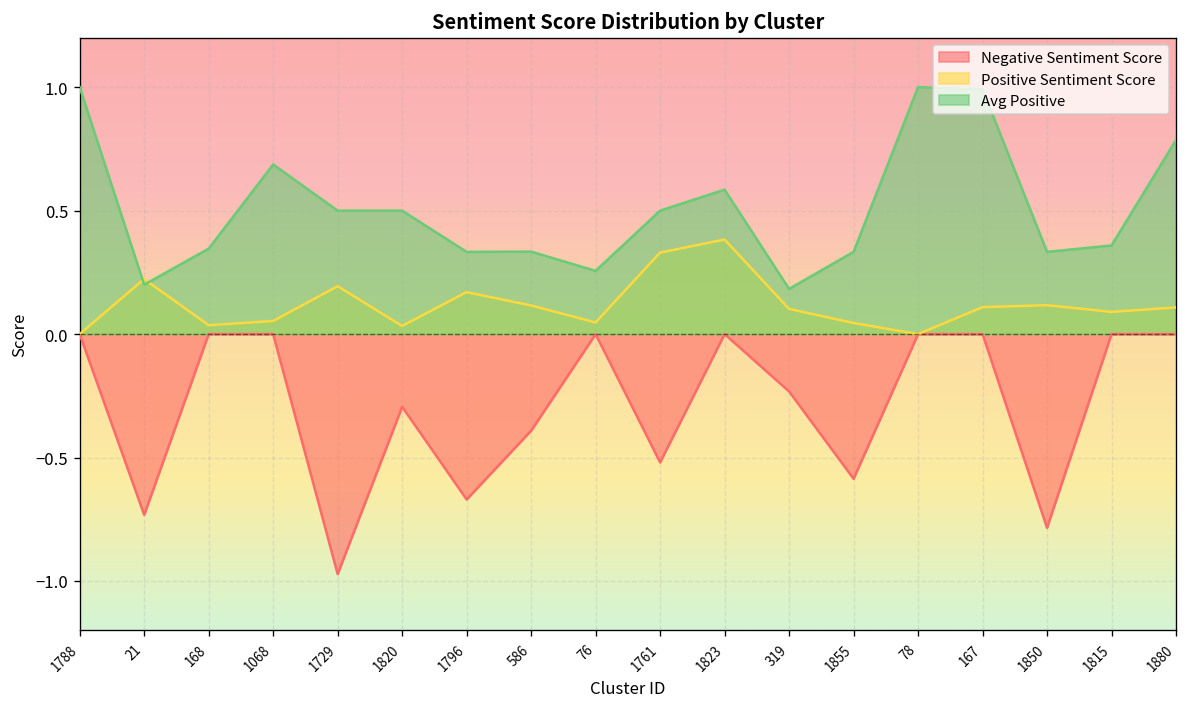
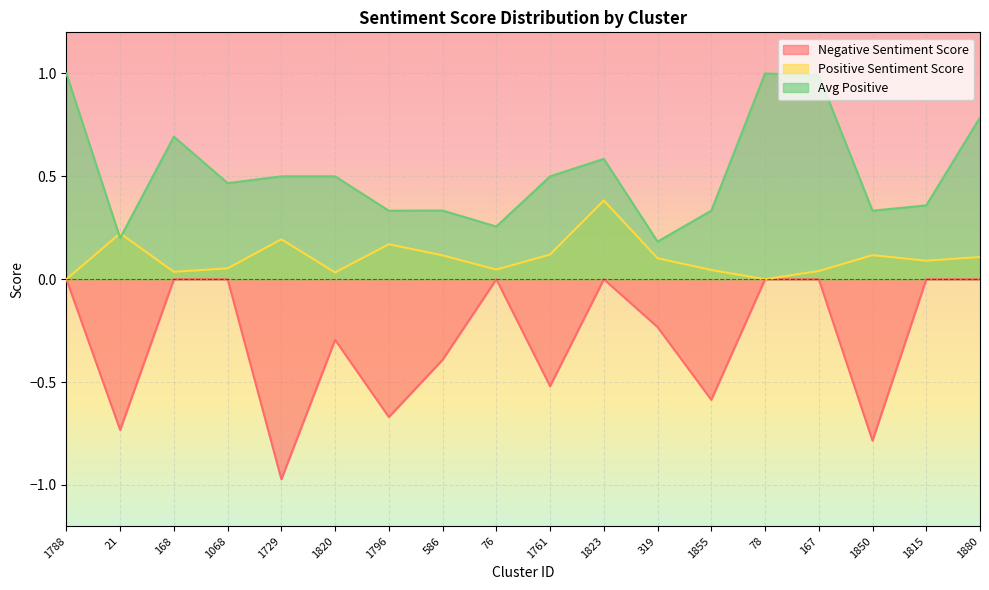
Avg Positive, 168: 0.35 -> 0.69
Avg Positive, 1068: 0.69 -> 0.47
Positive Sentiment Score, 1761: 0.33 -> 0.12
Positive Sentiment Score, 167: 0.11 -> 0.04
